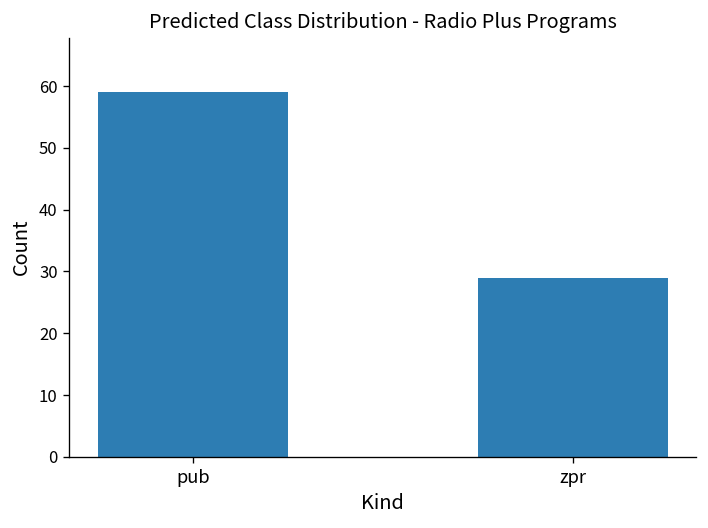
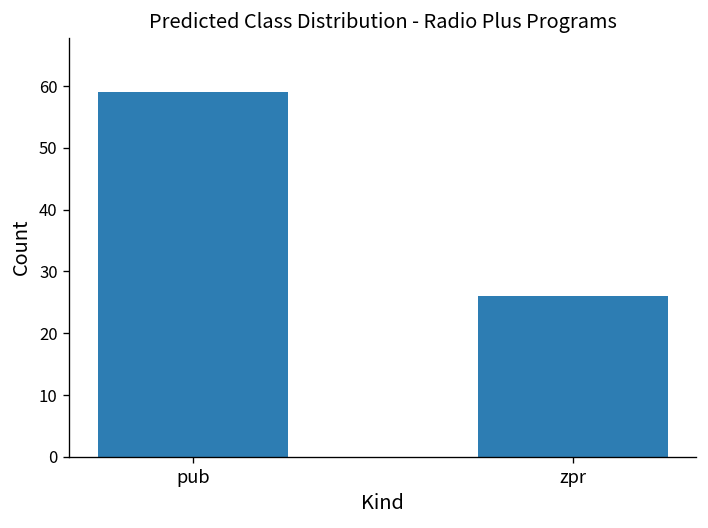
zpr: 29 -> 26
